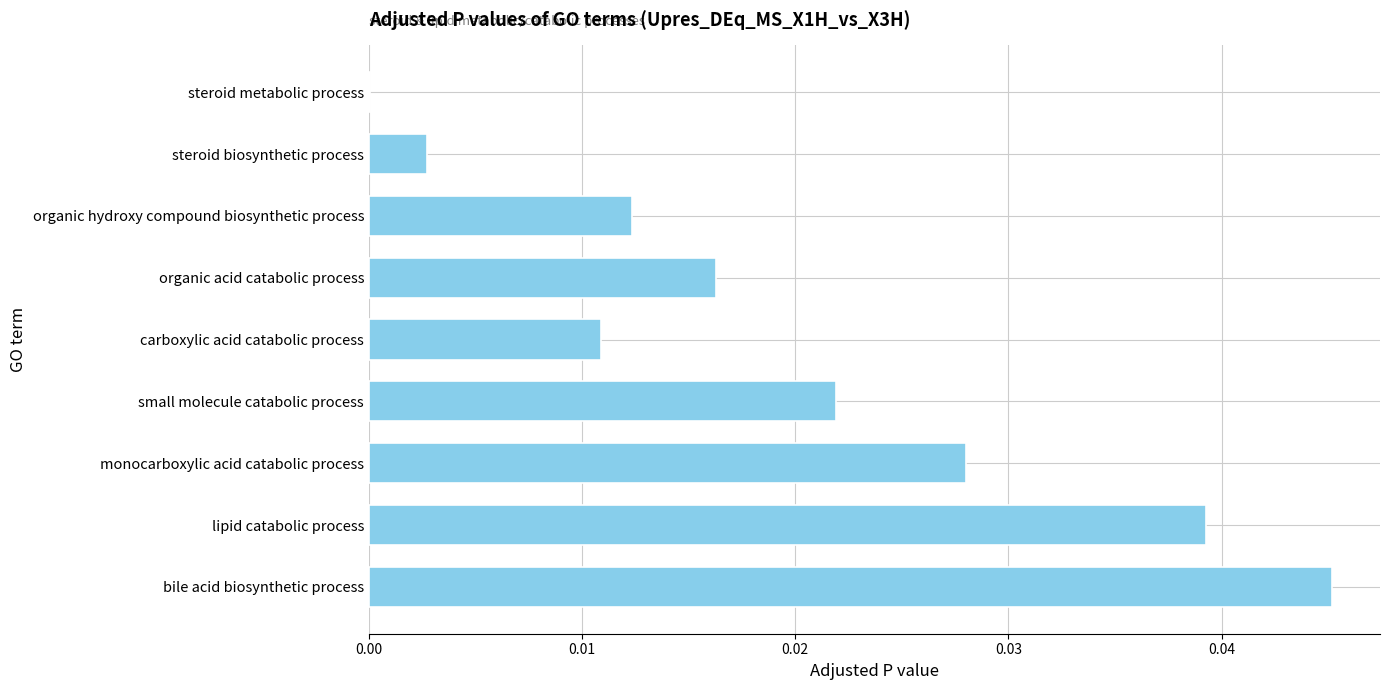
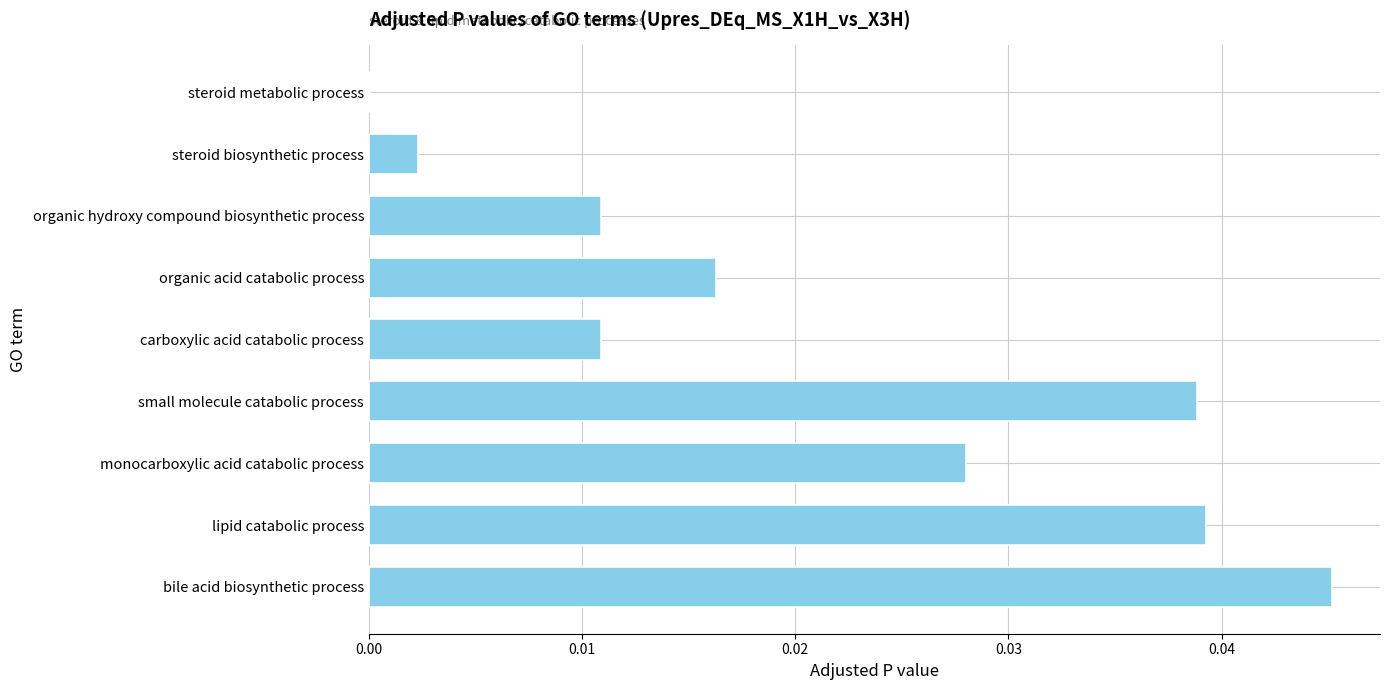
steroid biosynthetic process: 0.0027 -> 0.0023
organic hydroxy compound biosynthetic process: 0.0123 -> 0.0109
small molecule catabolic process: 0.0219 -> 0.0388
